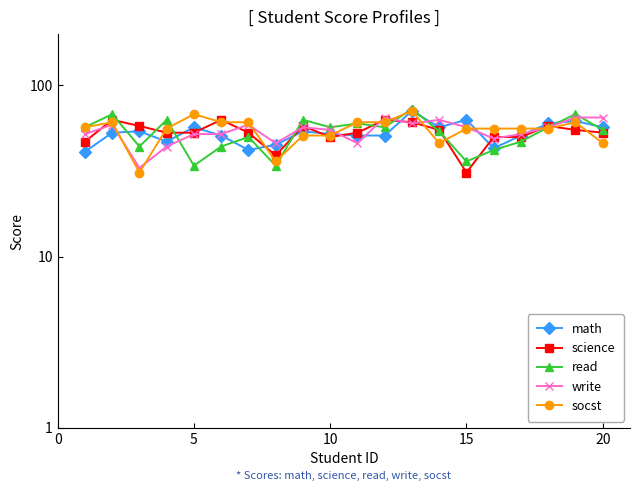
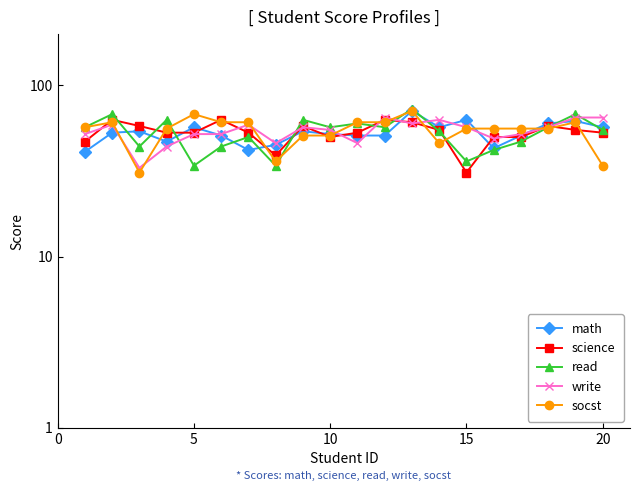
socst, 20: 46 -> 34
